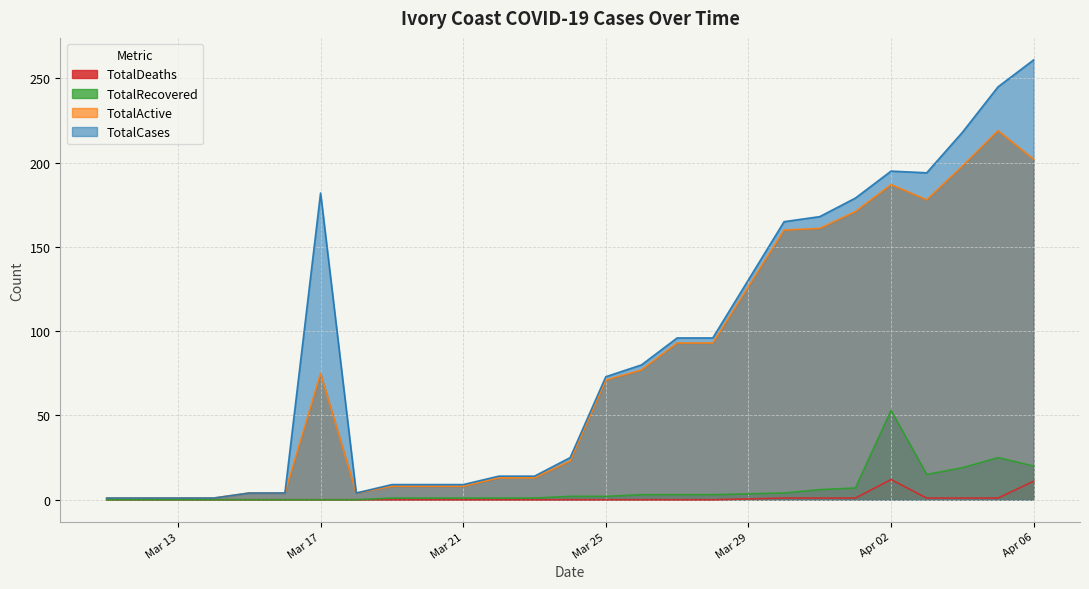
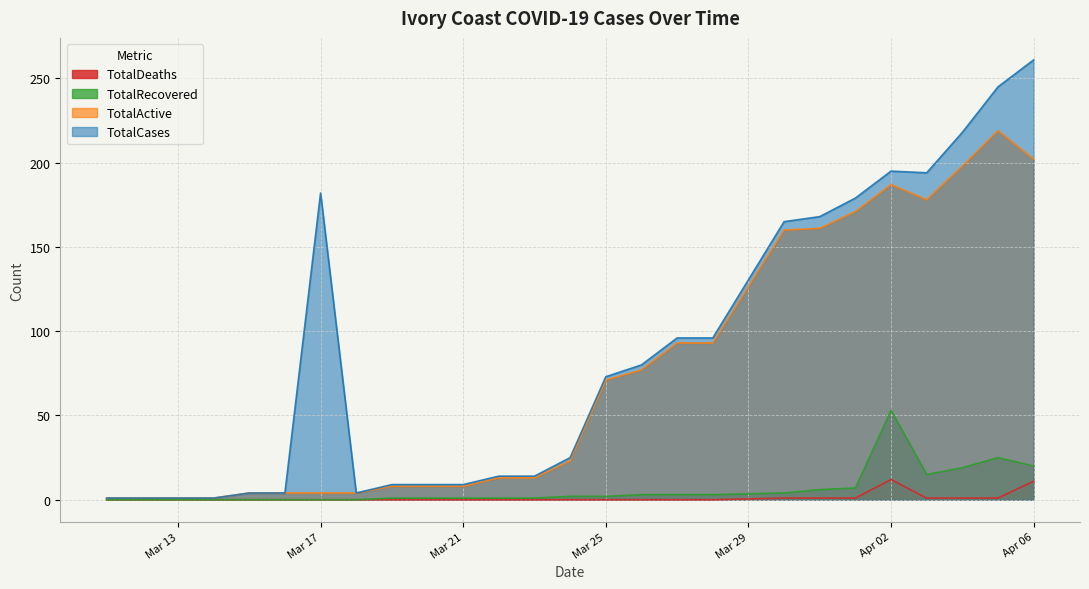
TotalActive, Mar 17: 75 -> 4
